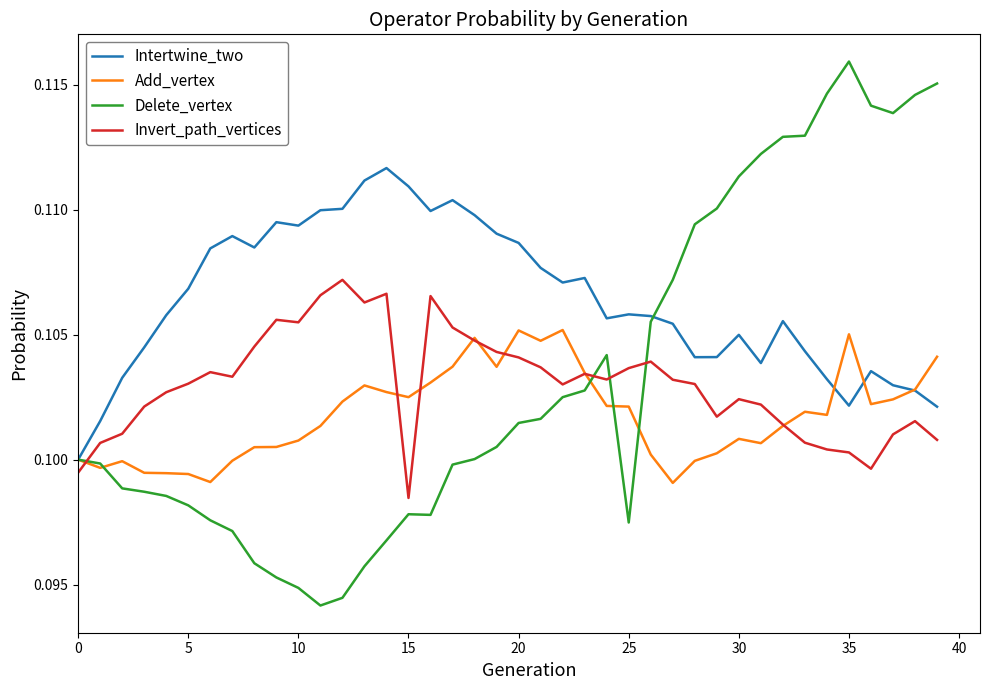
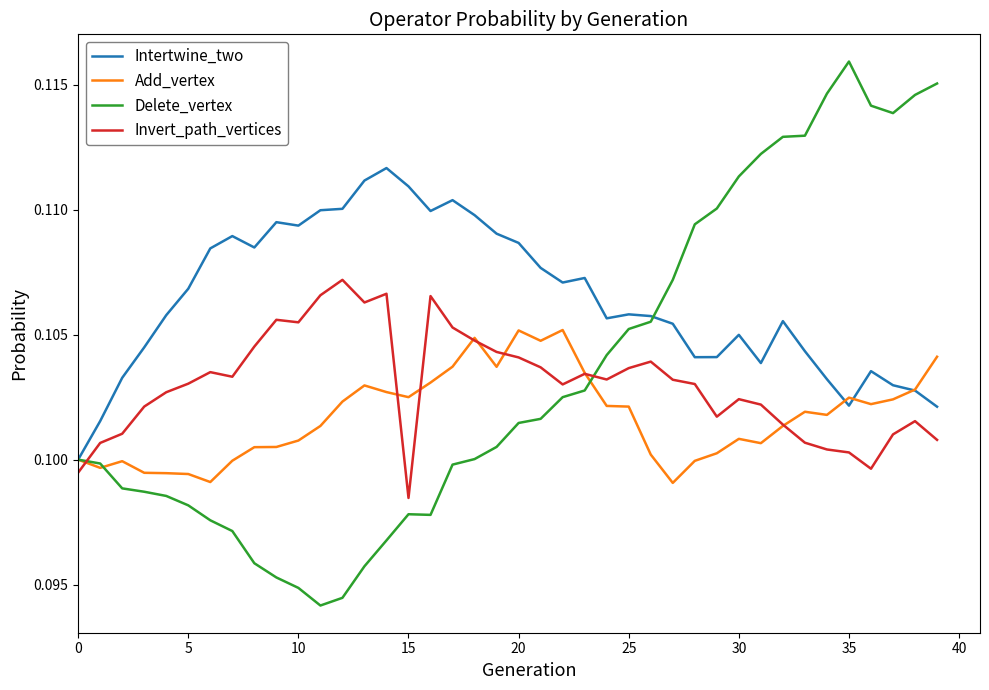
Delete_vertex, 25: 0.0975 -> 0.1052
Add_vertex, 35: 0.1050 -> 0.1025
